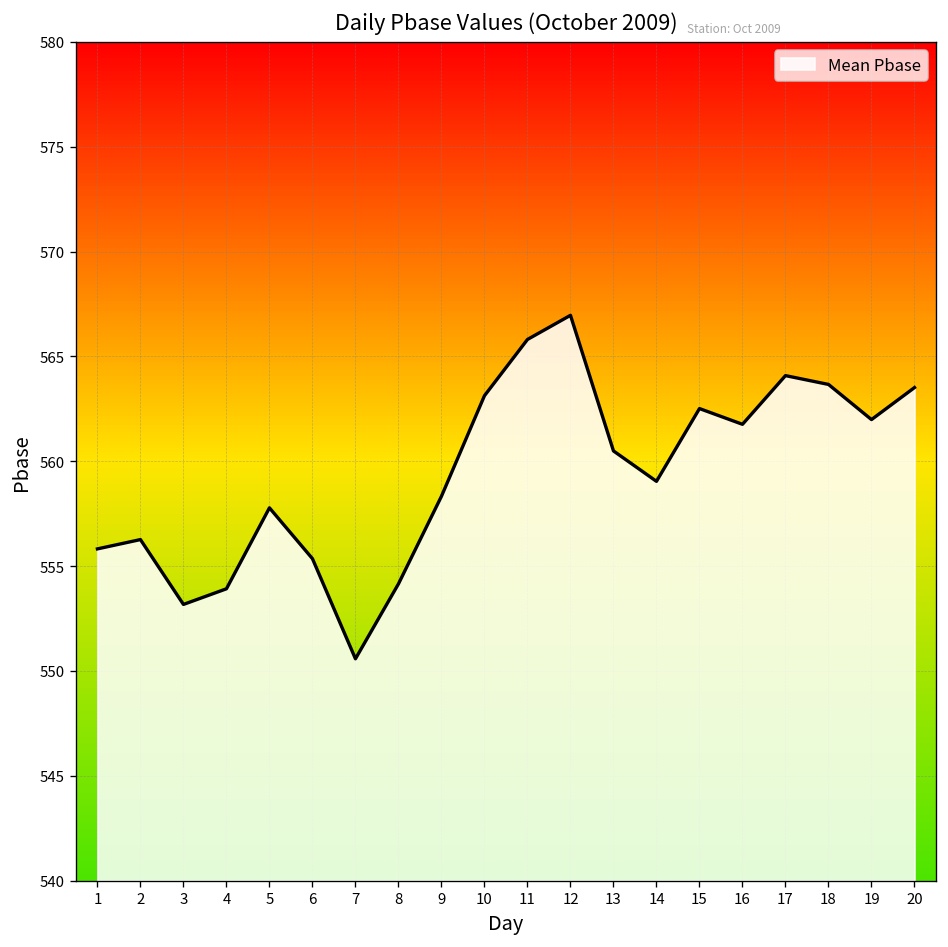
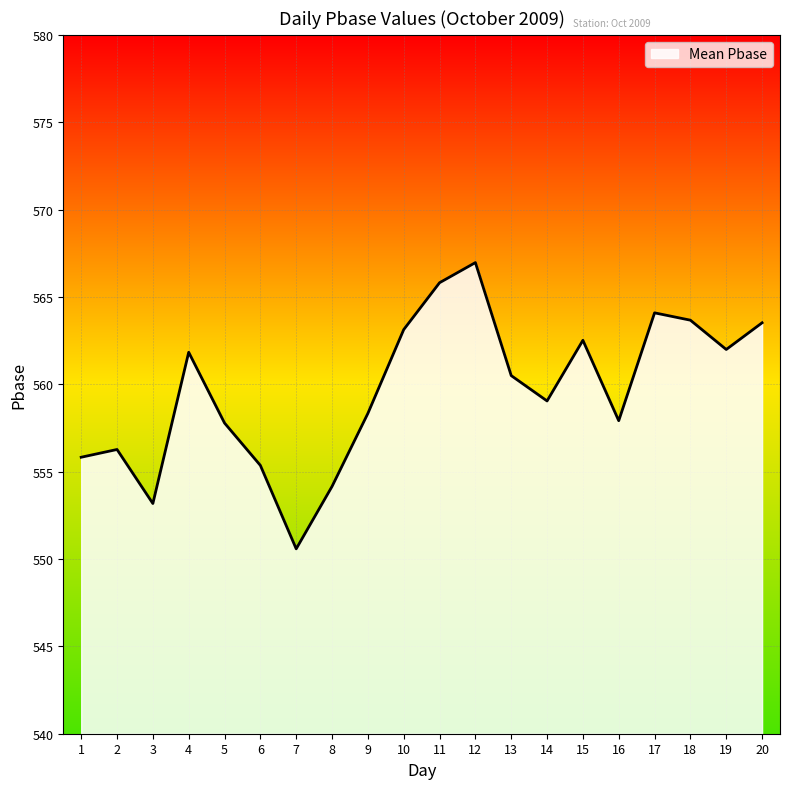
4: 553.9 -> 561.8
16: 561.8 -> 557.9
